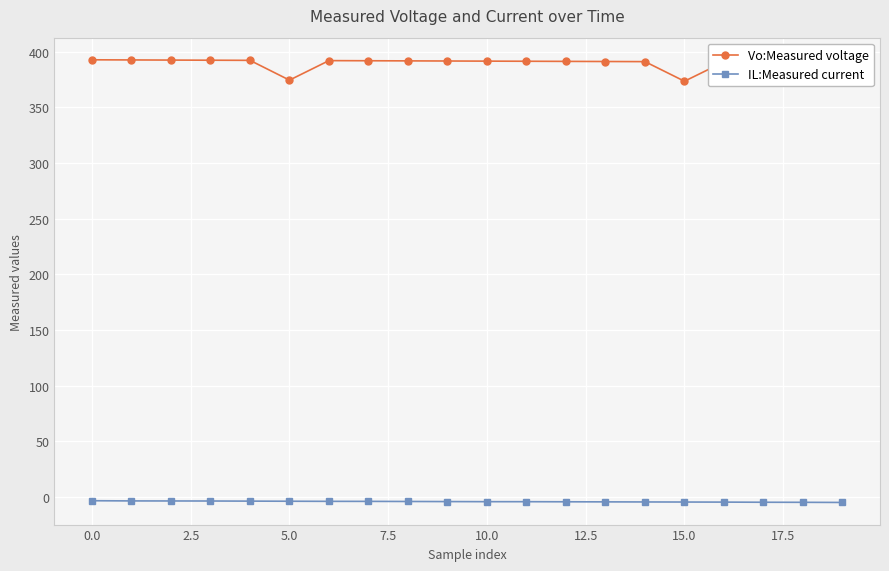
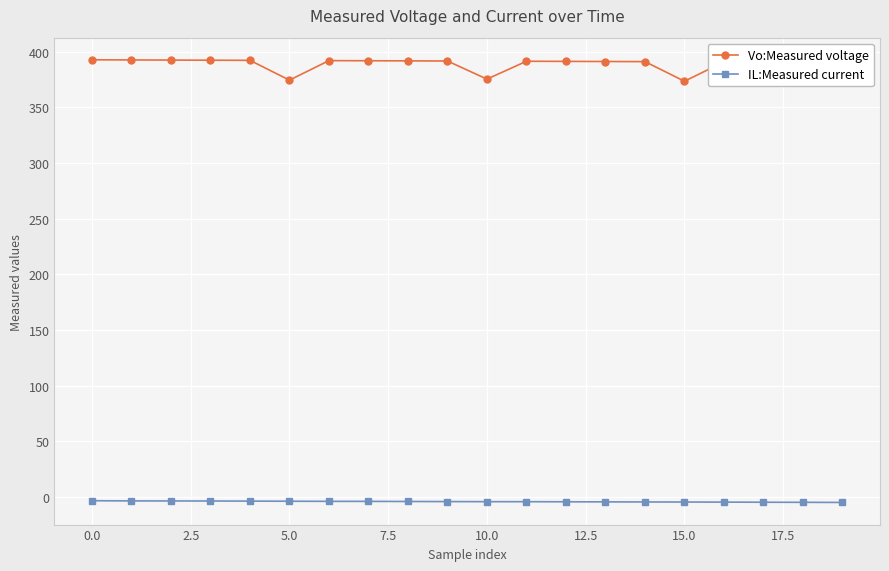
Vo:Measured voltage, 10.0: 392 -> 375
